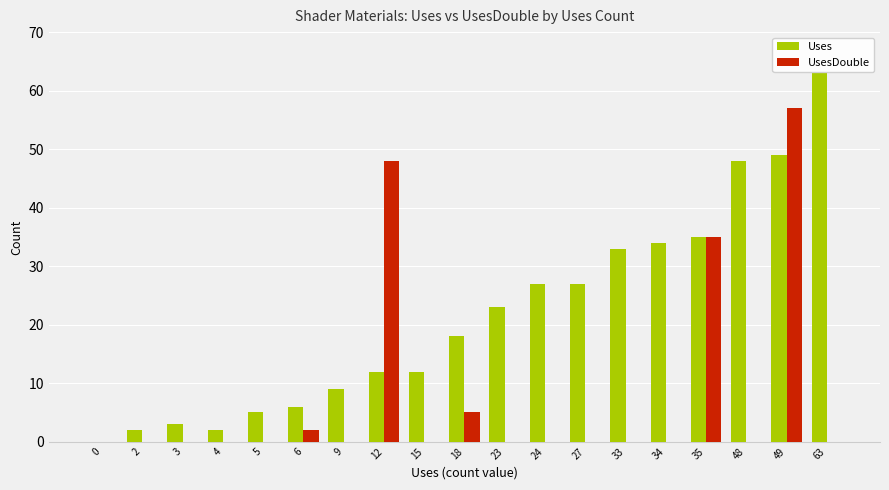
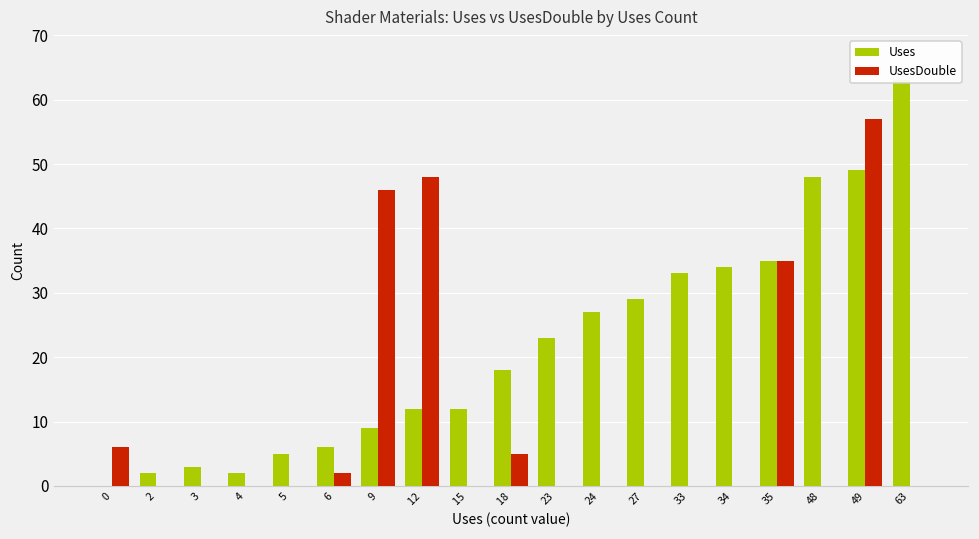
UsesDouble, 0: 0 -> 6
UsesDouble, 9: 0 -> 46
Uses, 27: 27 -> 29
